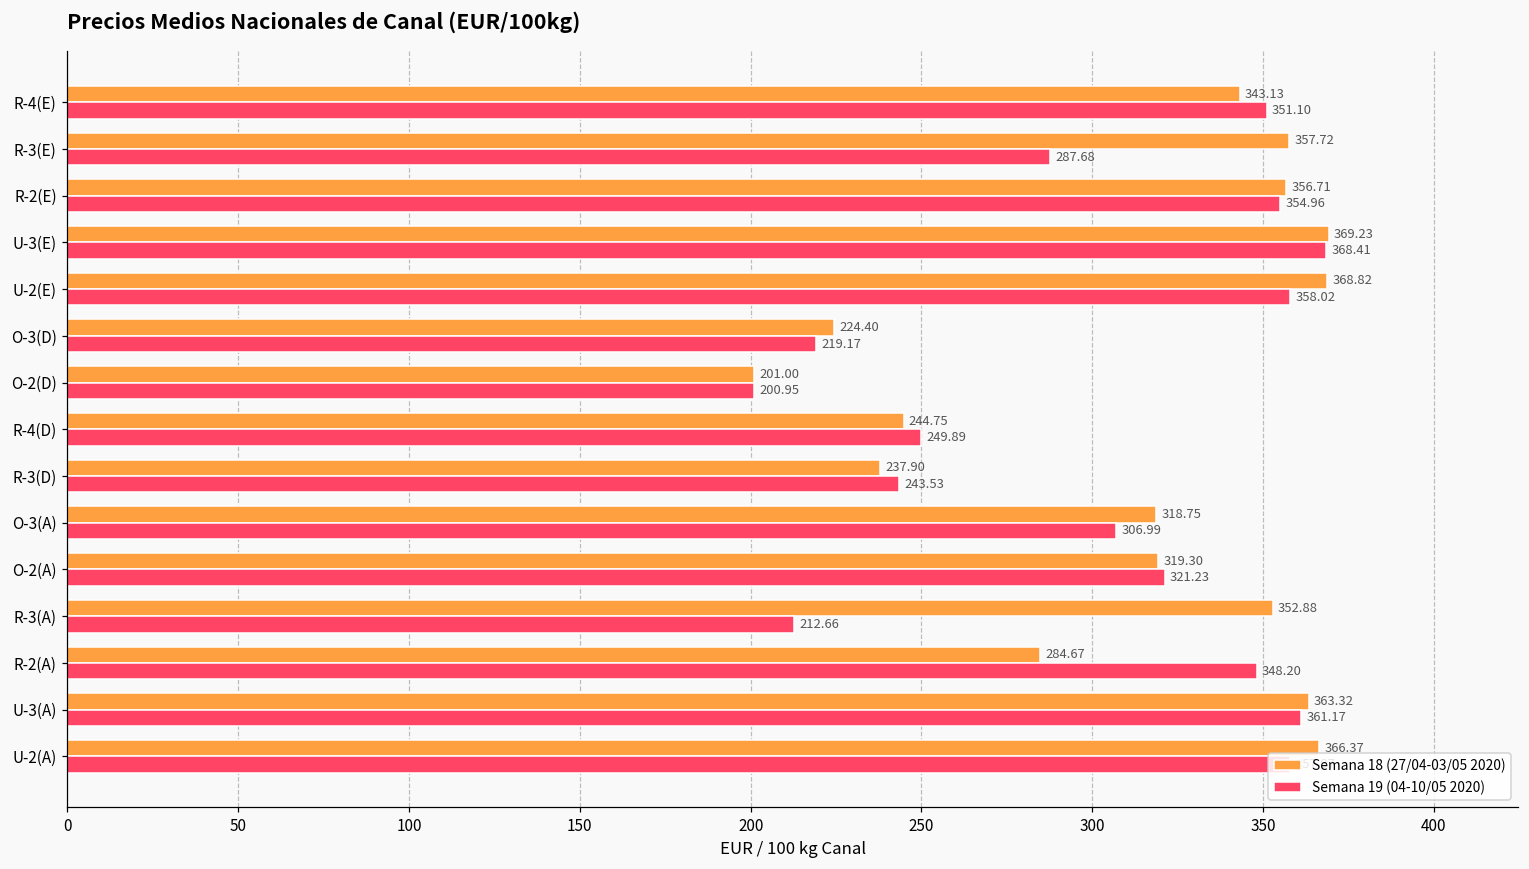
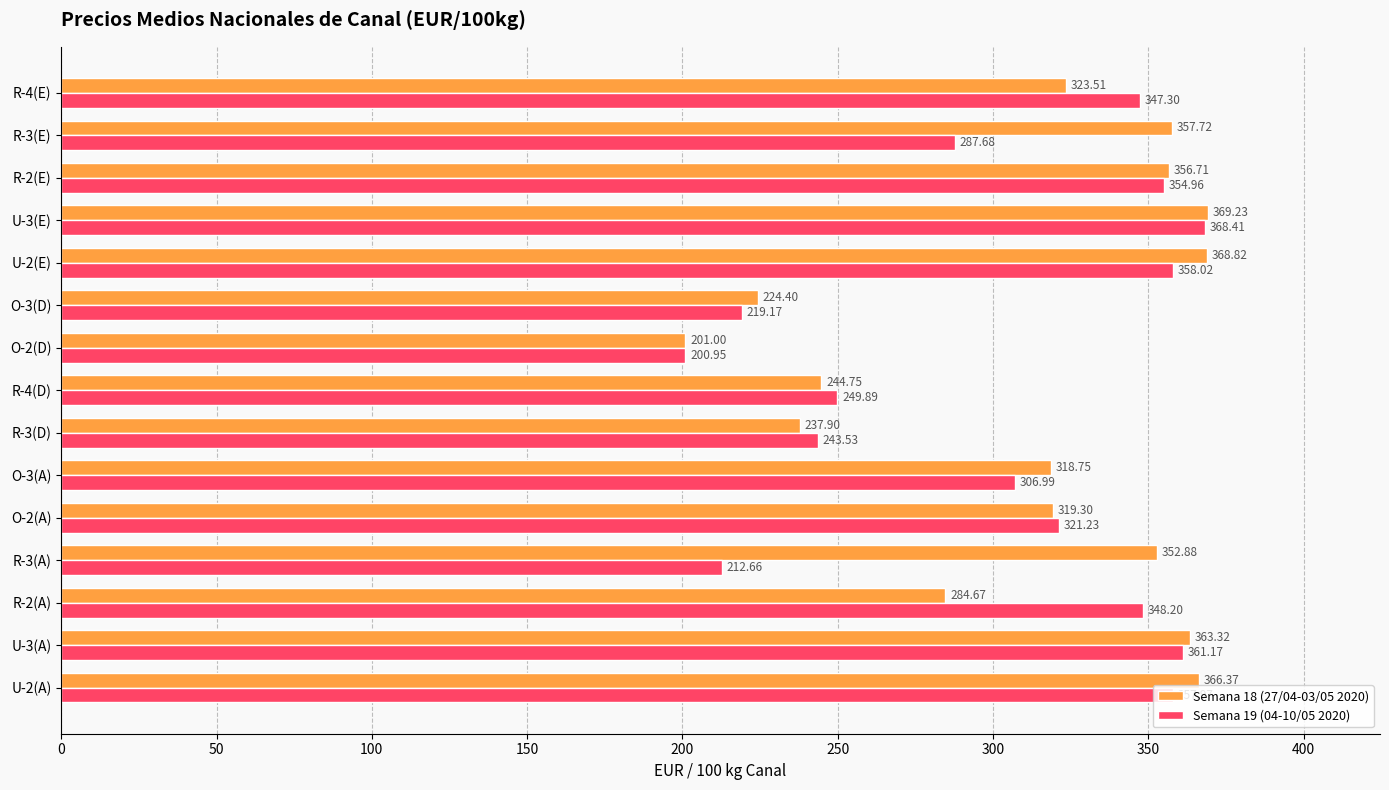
Semana 18 (27/04-03/05 2020), R-4(E): 343.13 -> 323.51
Semana 19 (04-10/05 2020), R-4(E): 351.10 -> 347.30
